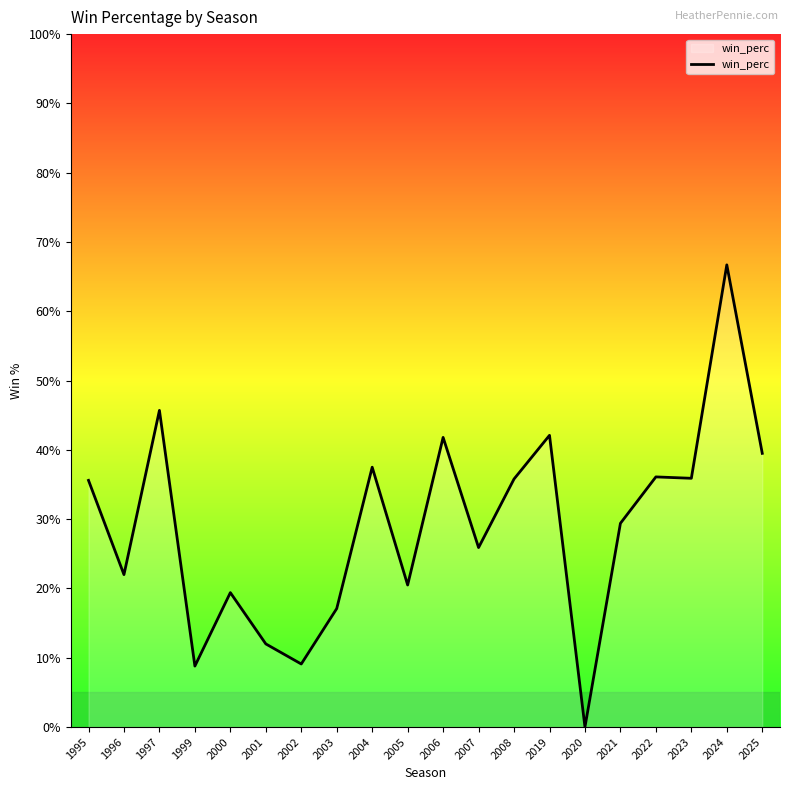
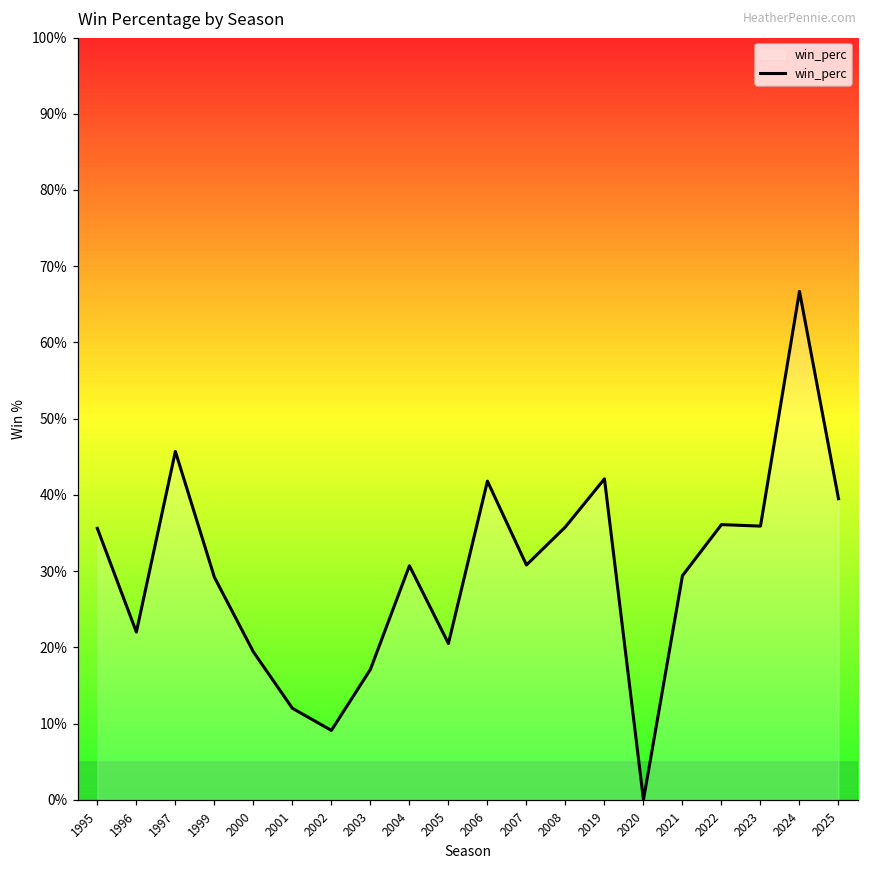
1999: 9% -> 29%
2004: 38% -> 31%
2007: 26% -> 31%
